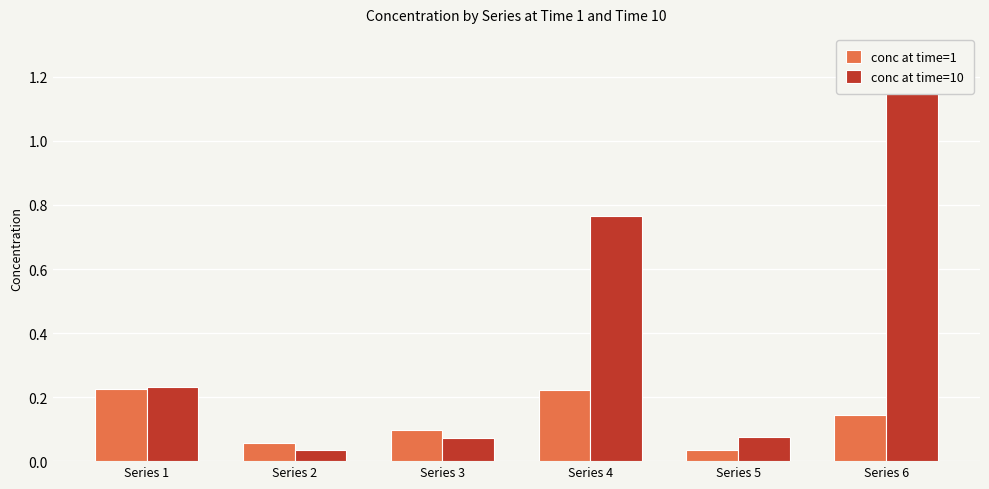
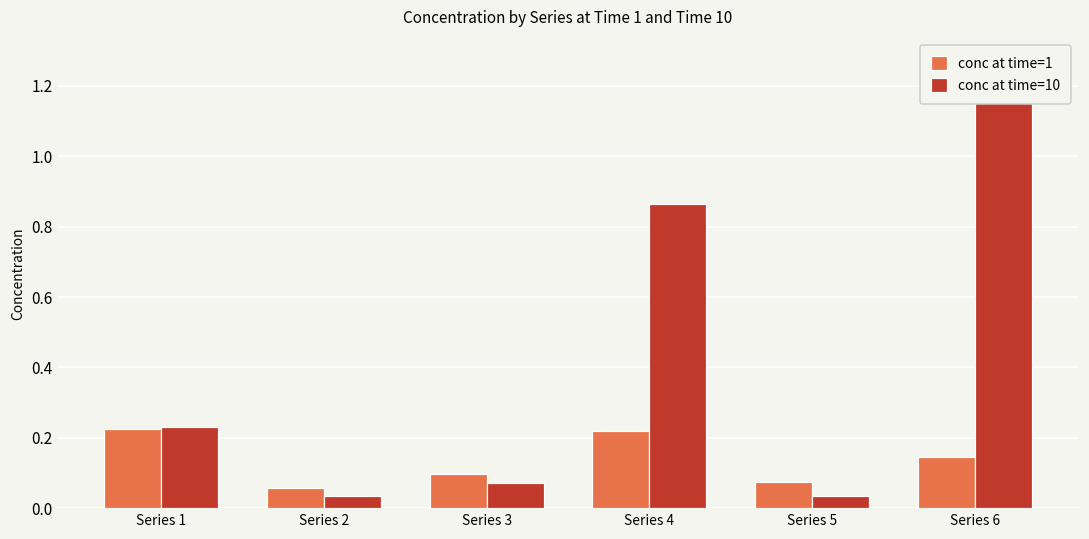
conc at time=10, Series 4: 0.77 -> 0.86
conc at time=1, Series 5: 0.03 -> 0.07
conc at time=10, Series 5: 0.08 -> 0.03
